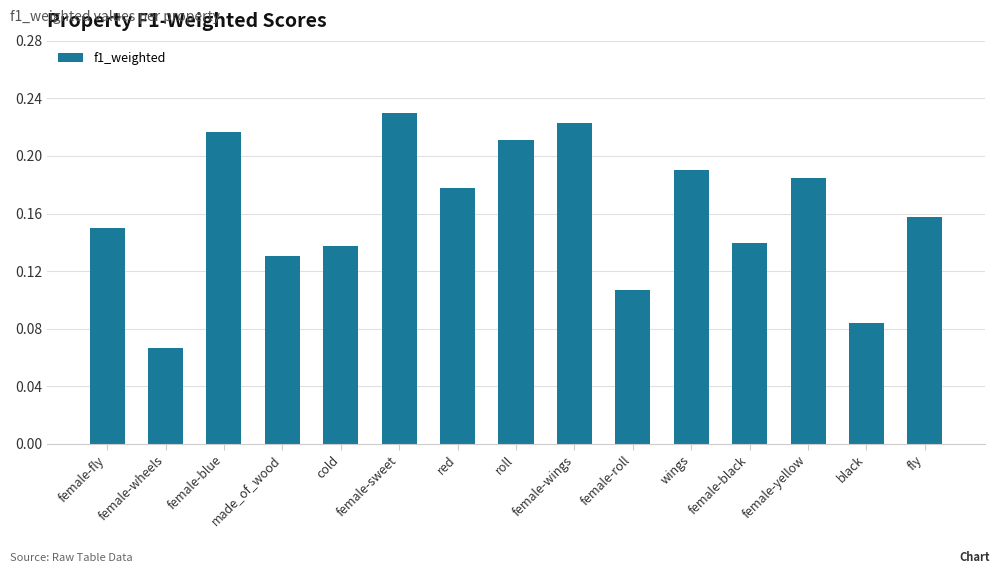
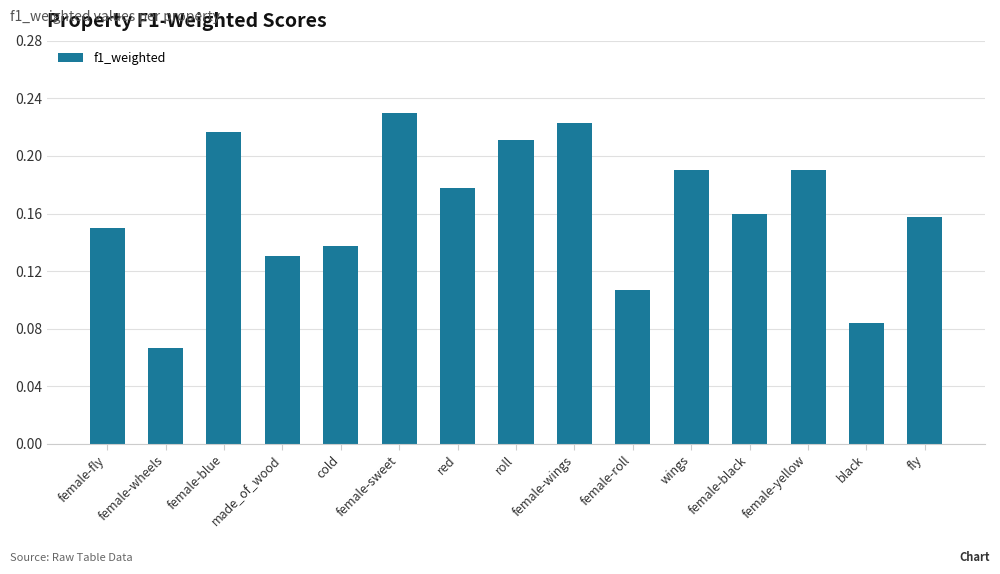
female-black: 0.139 -> 0.160
female-yellow: 0.184 -> 0.191
